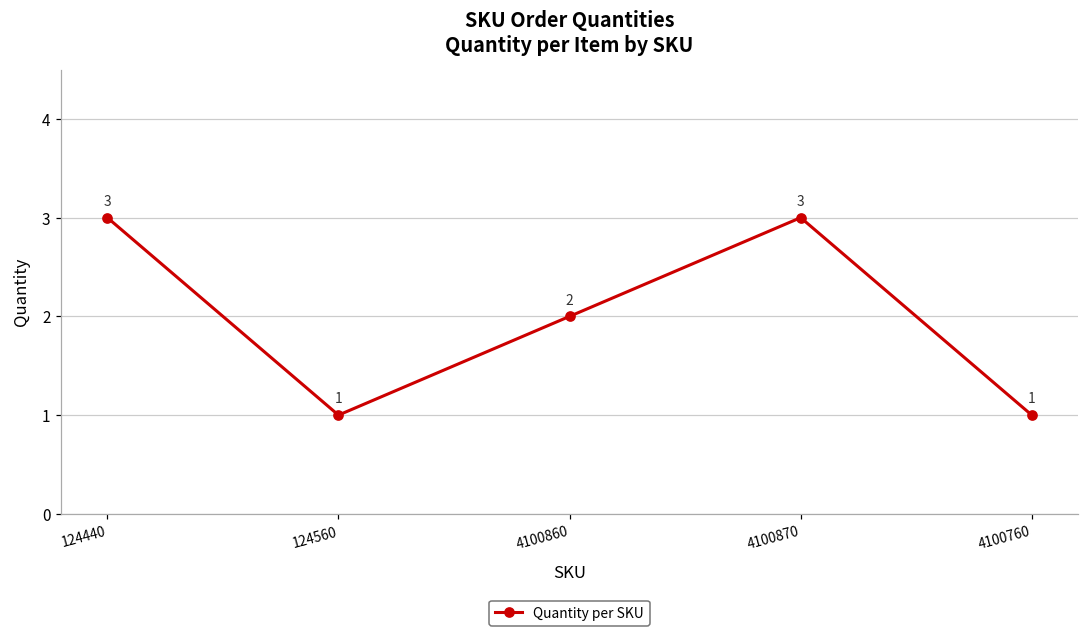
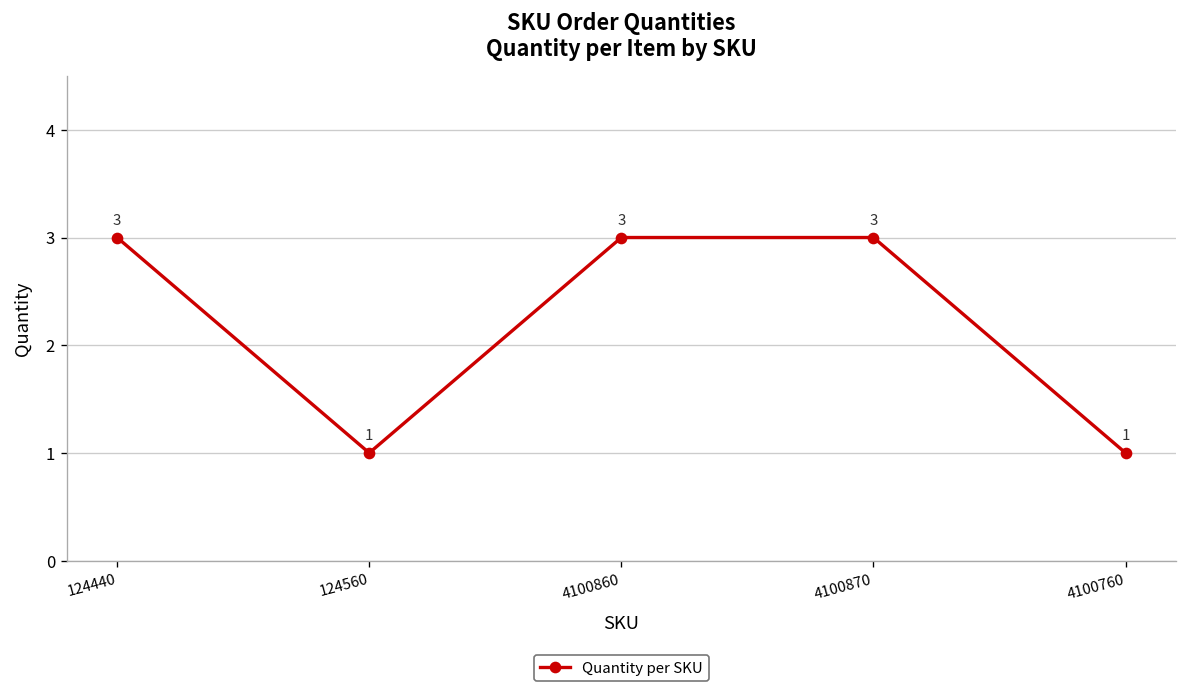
4100860: 2 -> 3
